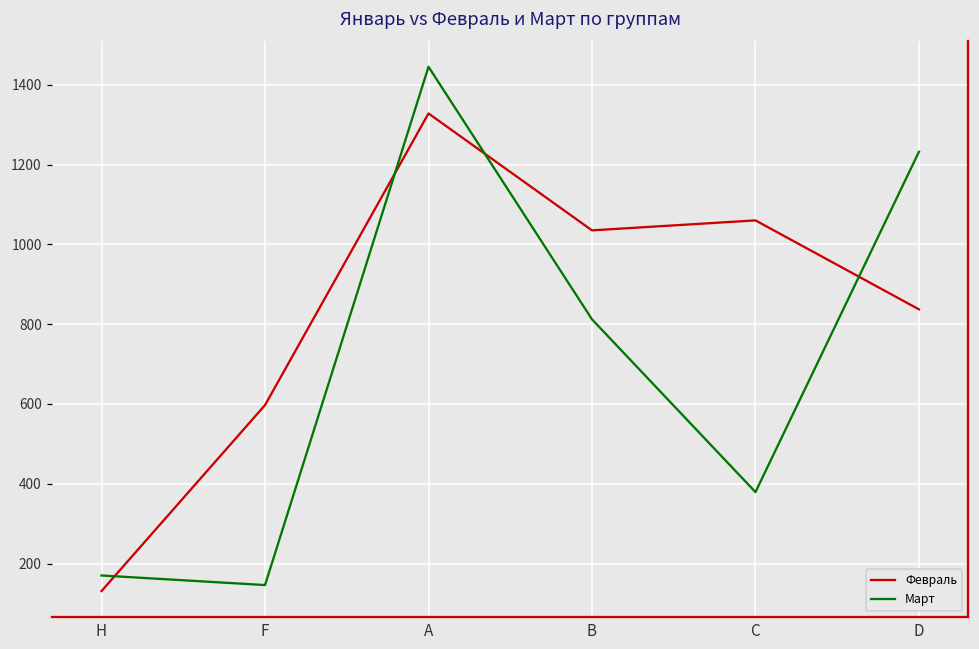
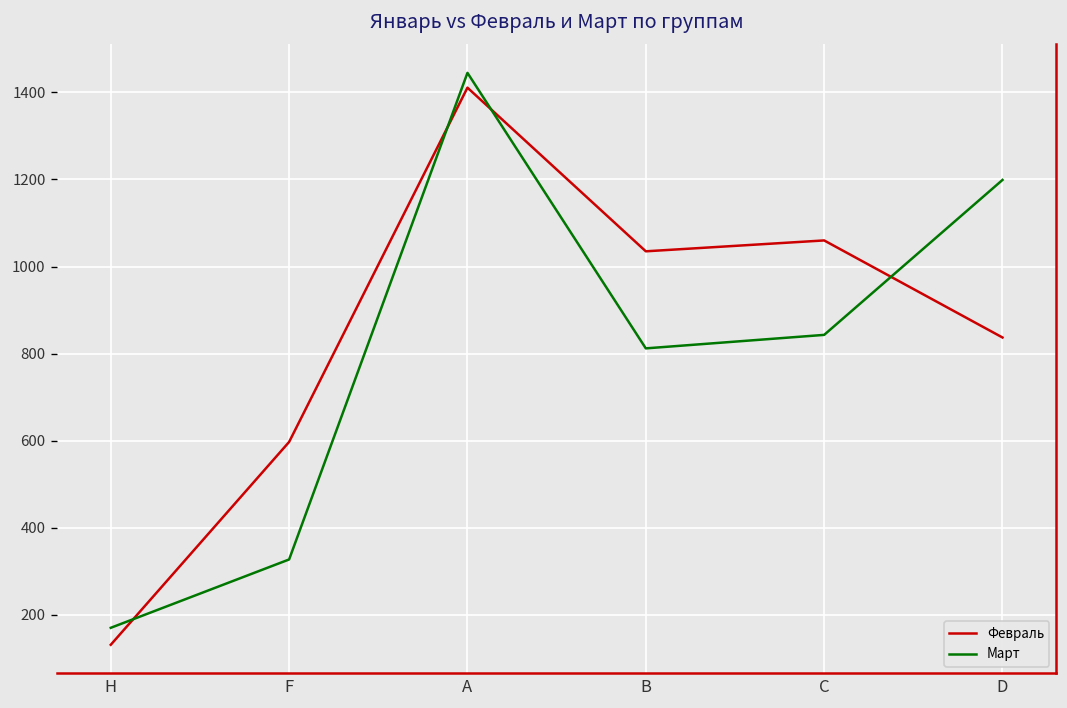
Март, F: 150 -> 330
Февраль, A: 1330 -> 1410
Март, C: 380 -> 840
Март, D: 1230 -> 1200
